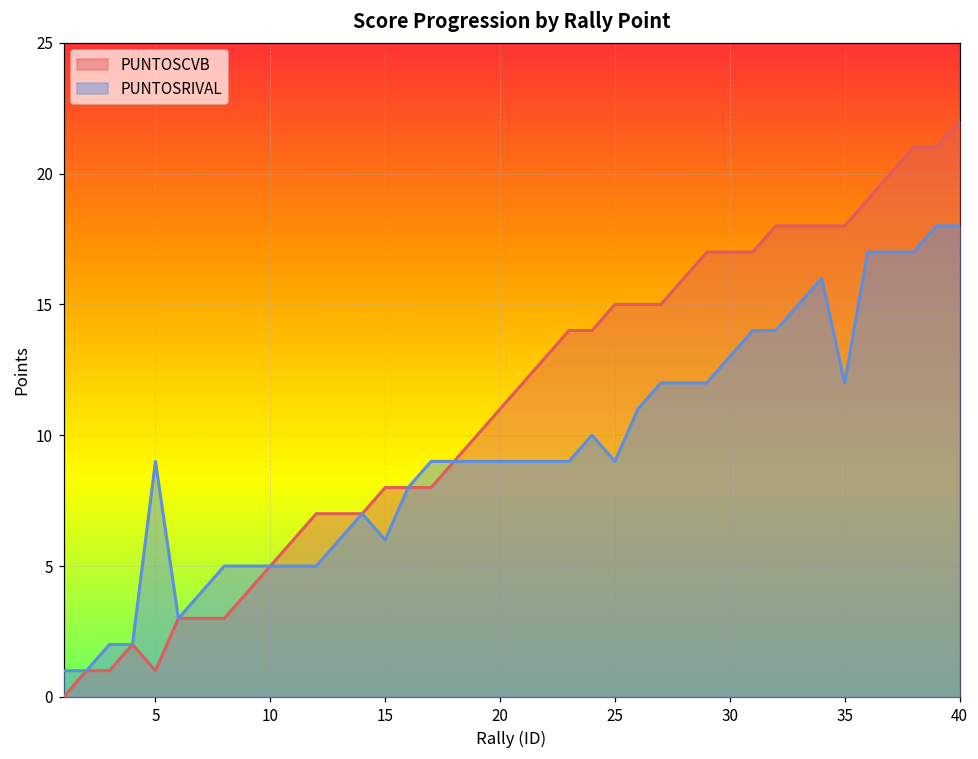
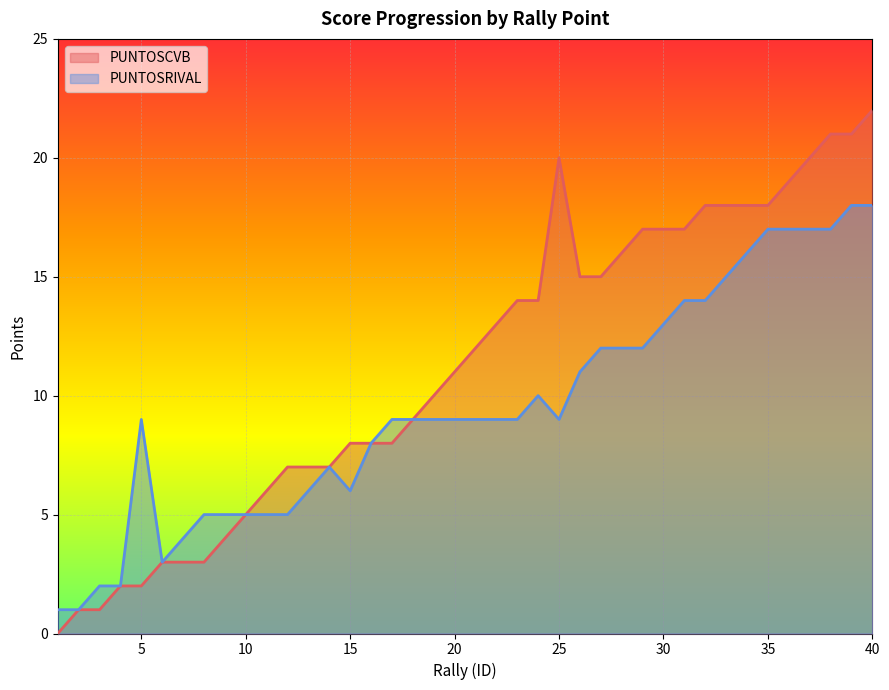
PUNTOSCVB, 5: 1 -> 2
PUNTOSCVB, 25: 15 -> 20
PUNTOSRIVAL, 35: 12 -> 17
